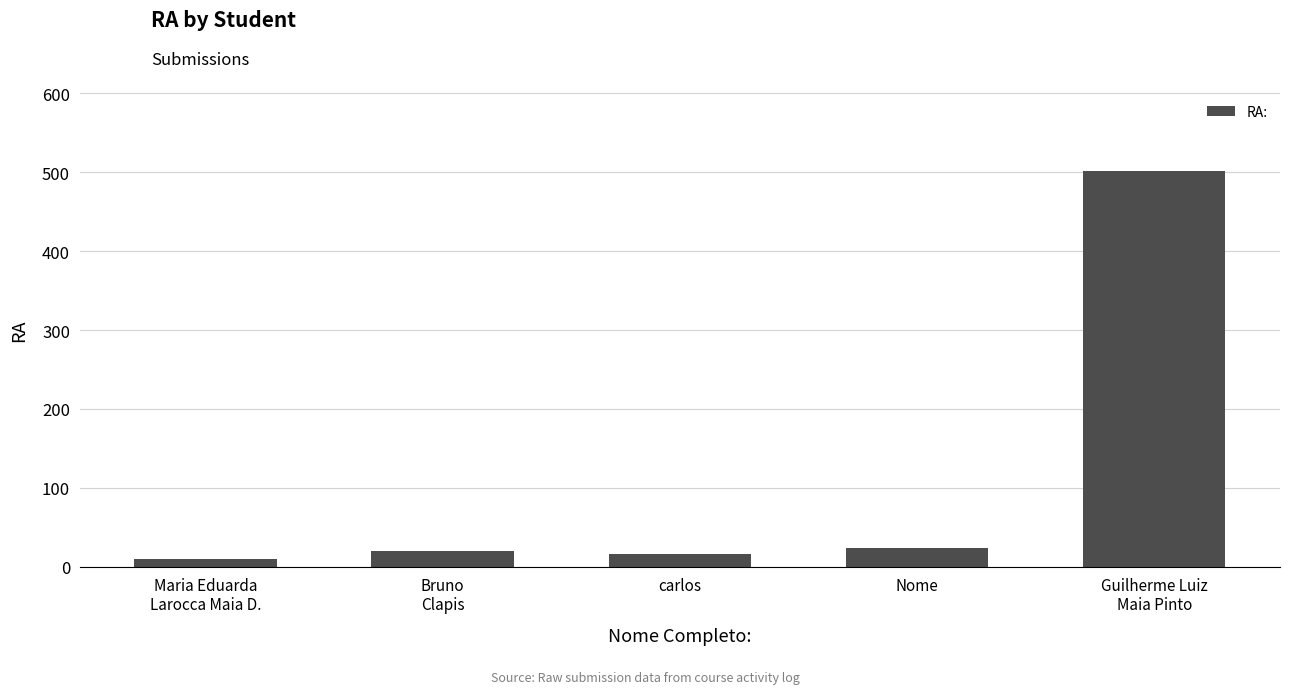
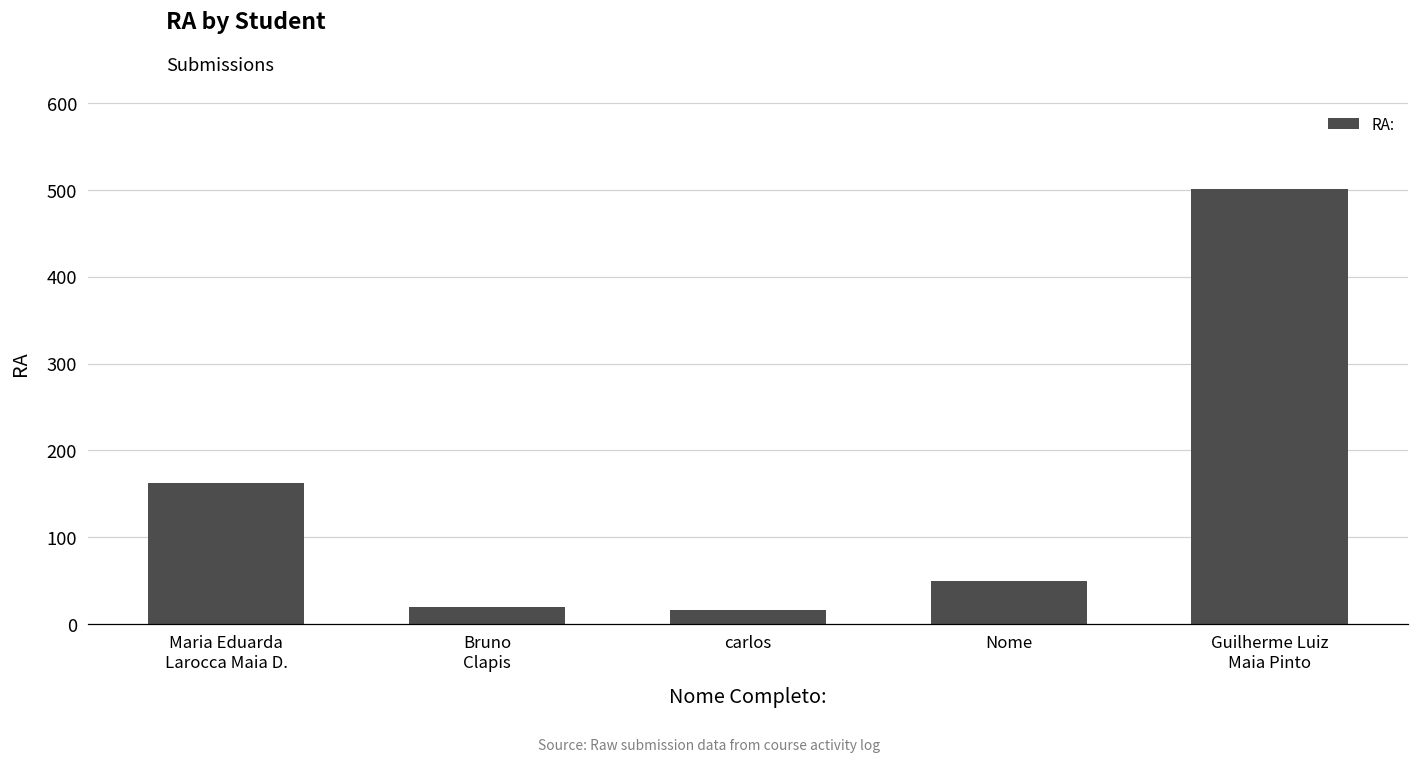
Maria Eduarda Larocca Maia D.: 10 -> 160
Nome: 20 -> 50
